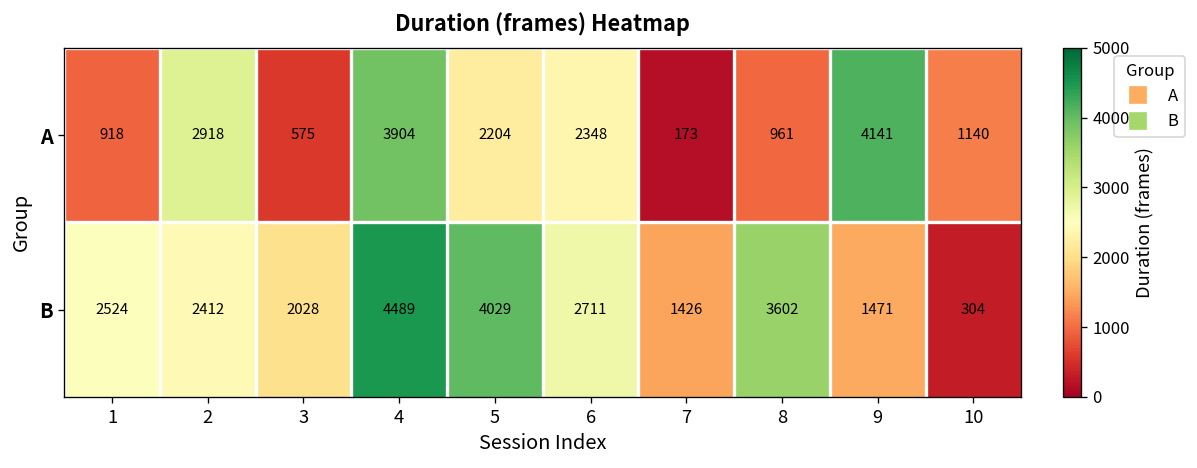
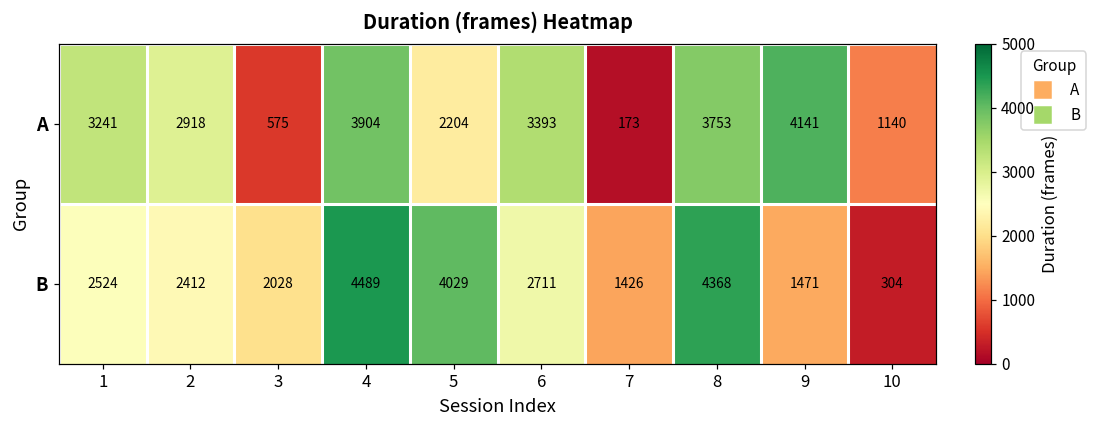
A, 1: 918 -> 3241
A, 6: 2348 -> 3393
A, 8: 961 -> 3753
B, 8: 3602 -> 4368
